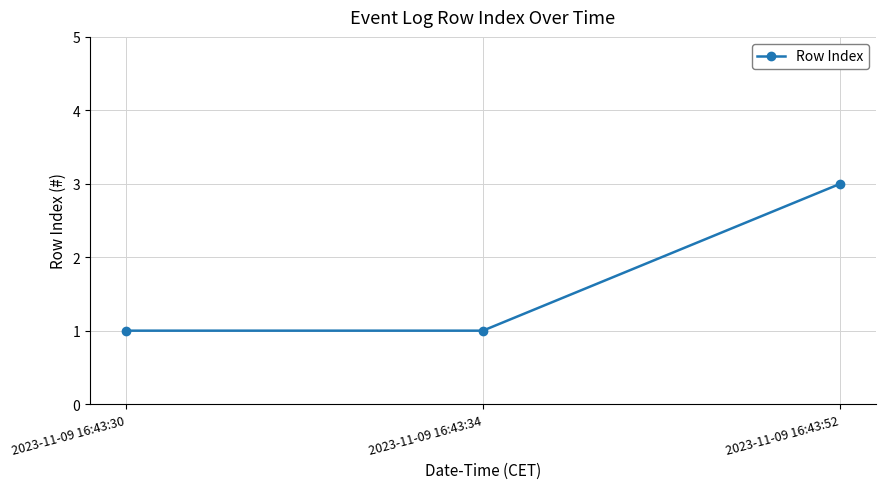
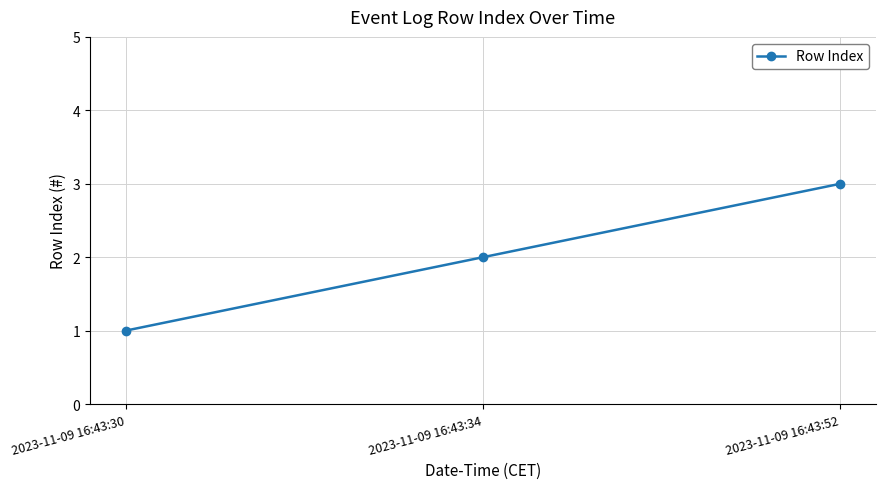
2023-11-09 16:43:34: 1 -> 2
